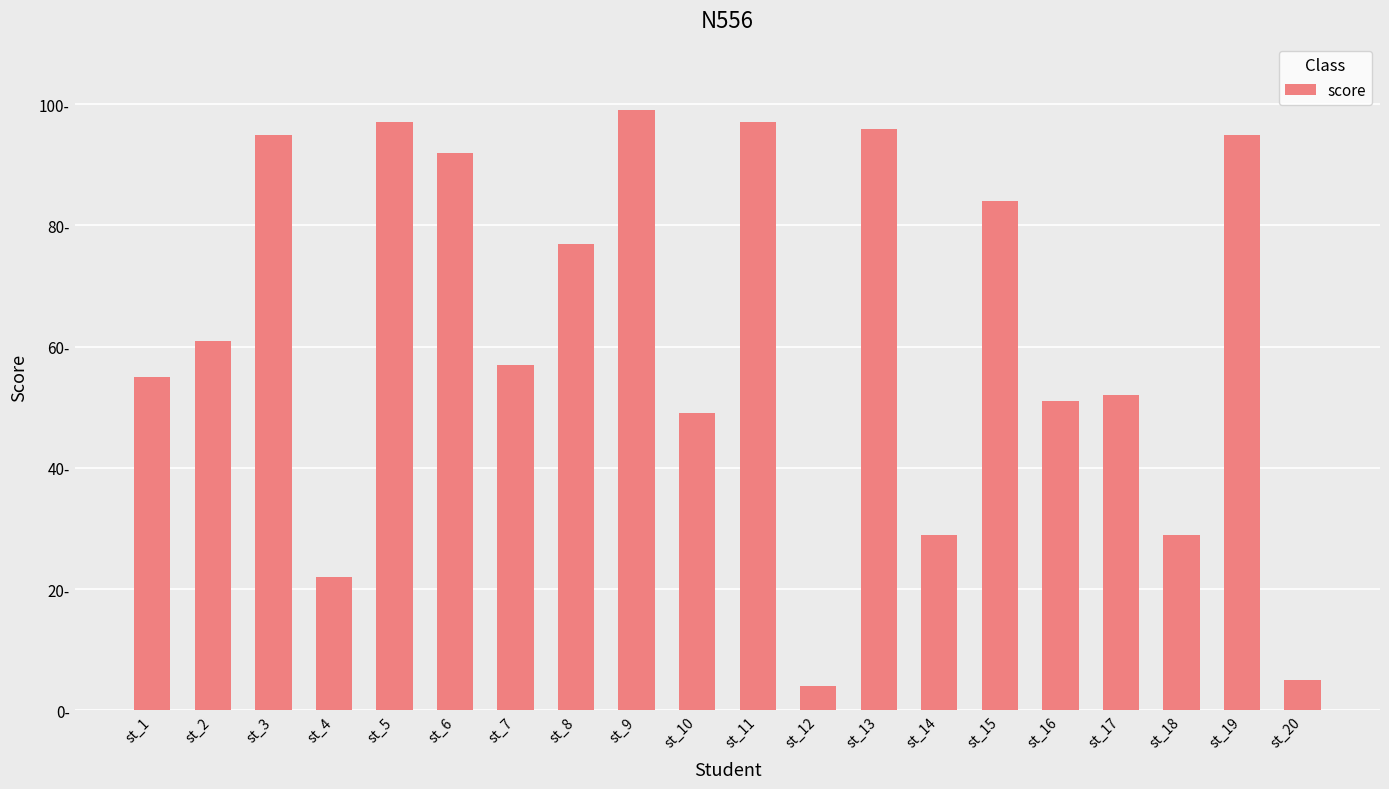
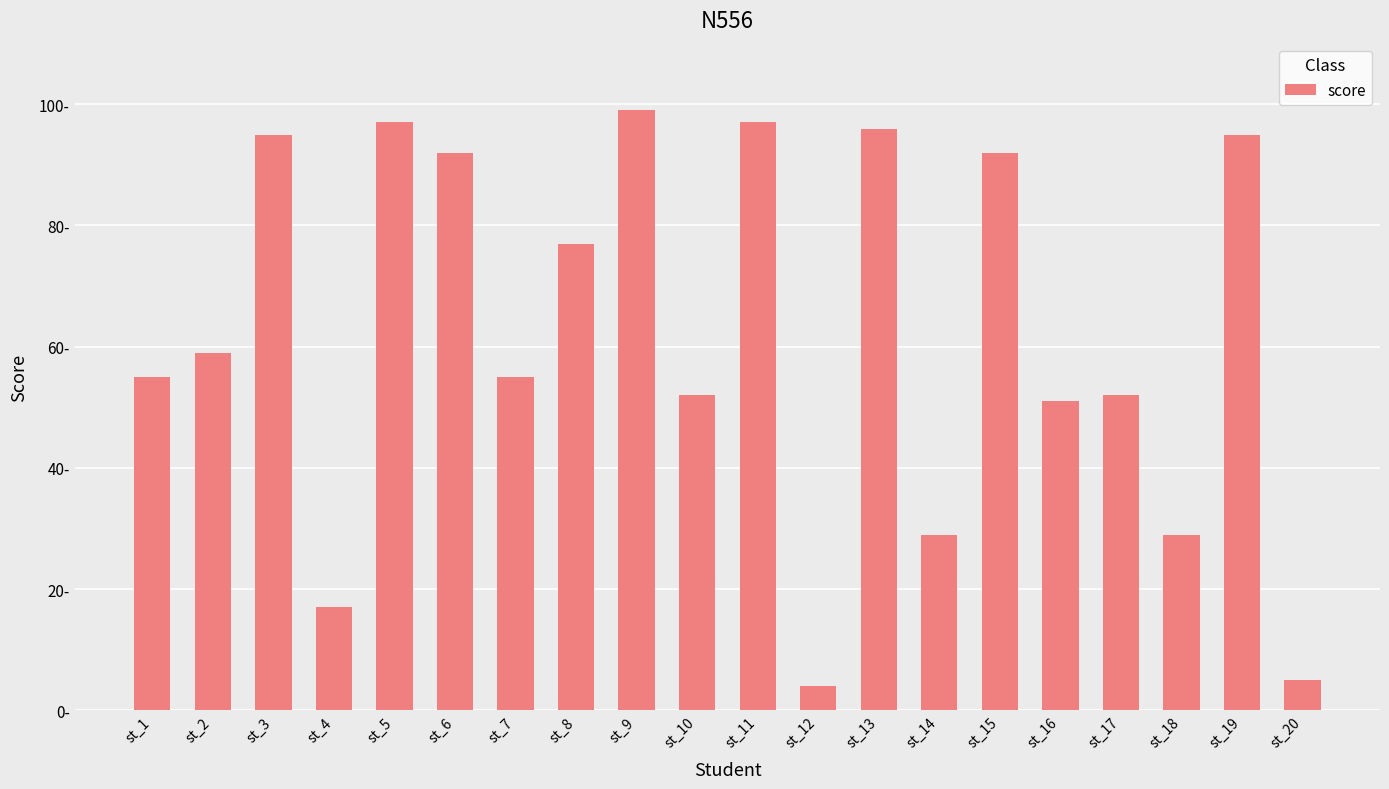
st_2: 61- -> 59-
st_4: 22- -> 17-
st_7: 57- -> 55-
st_10: 49- -> 52-
st_15: 84- -> 92-
